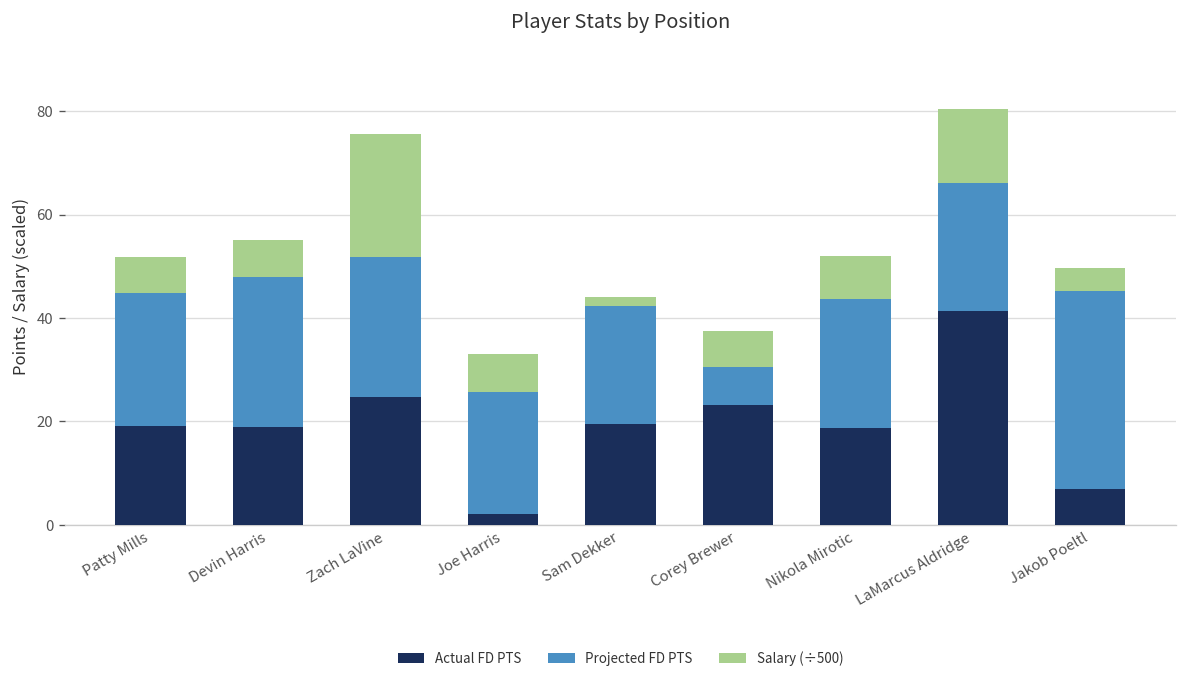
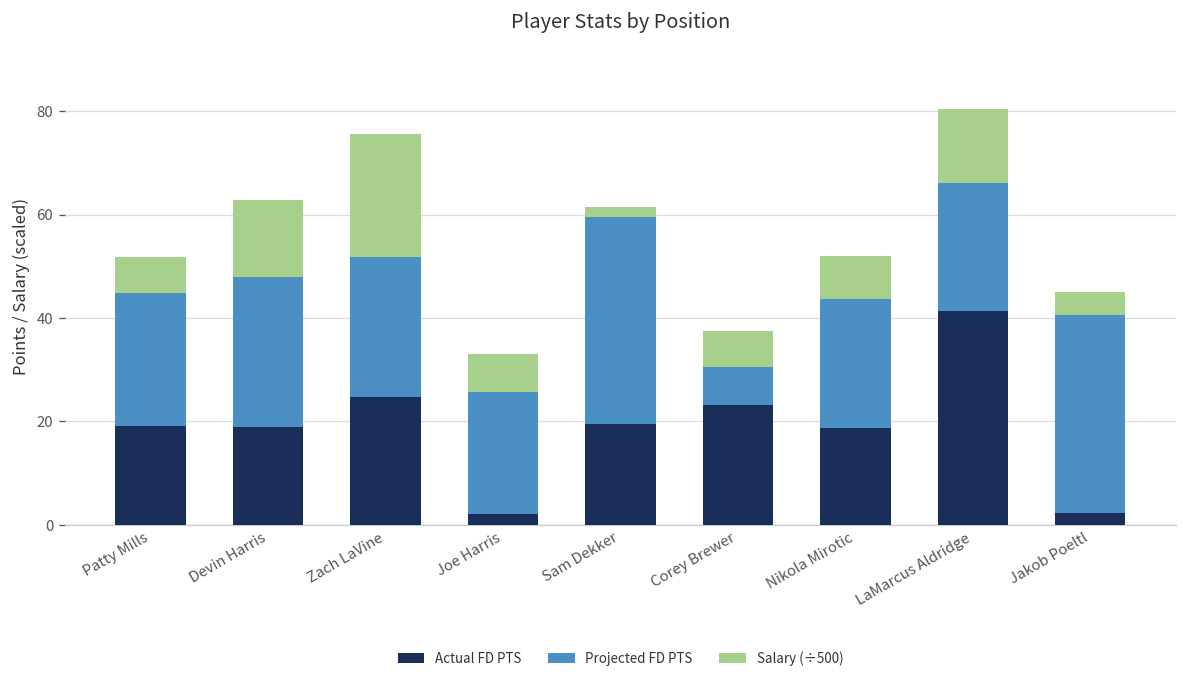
Salary (÷500), Devin Harris: 7 -> 15
Projected FD PTS, Sam Dekker: 23 -> 40
Actual FD PTS, Jakob Poeltl: 7 -> 2
